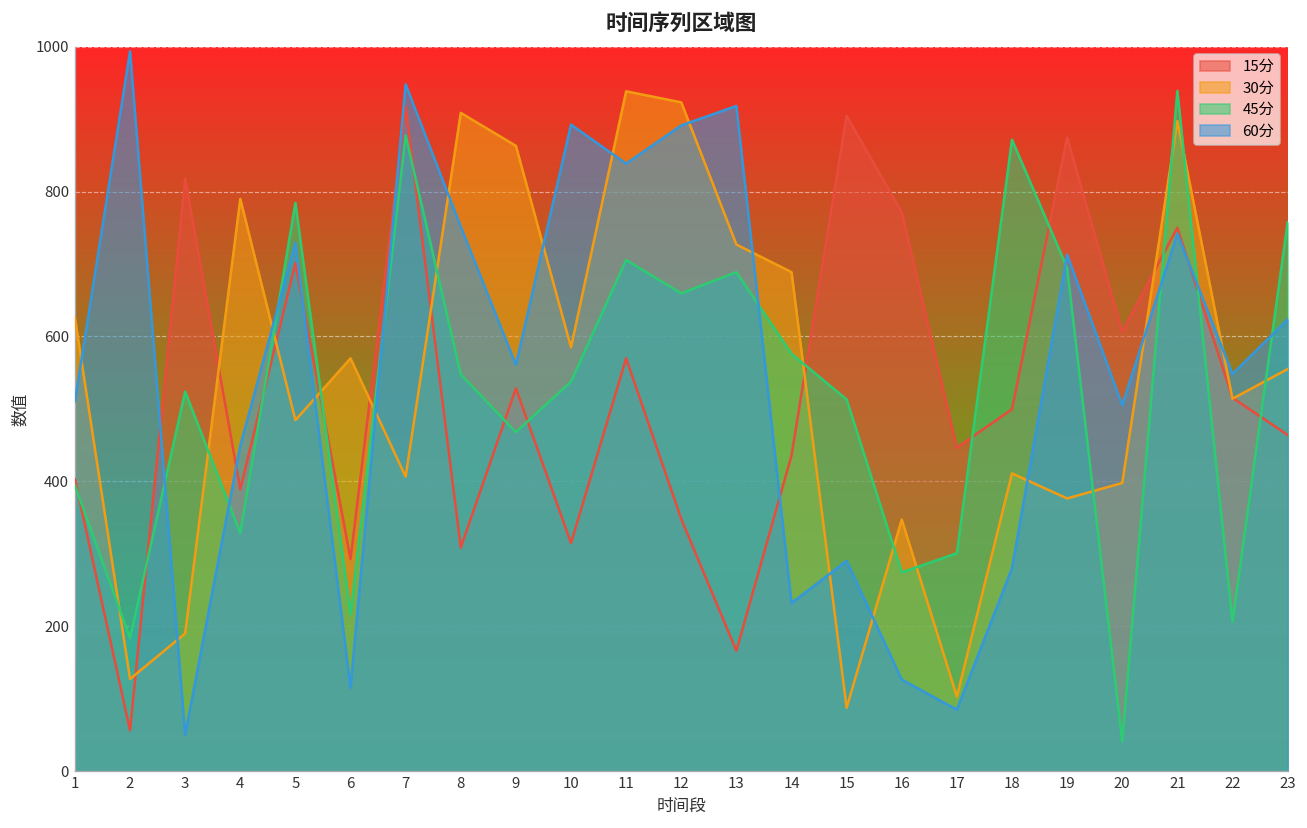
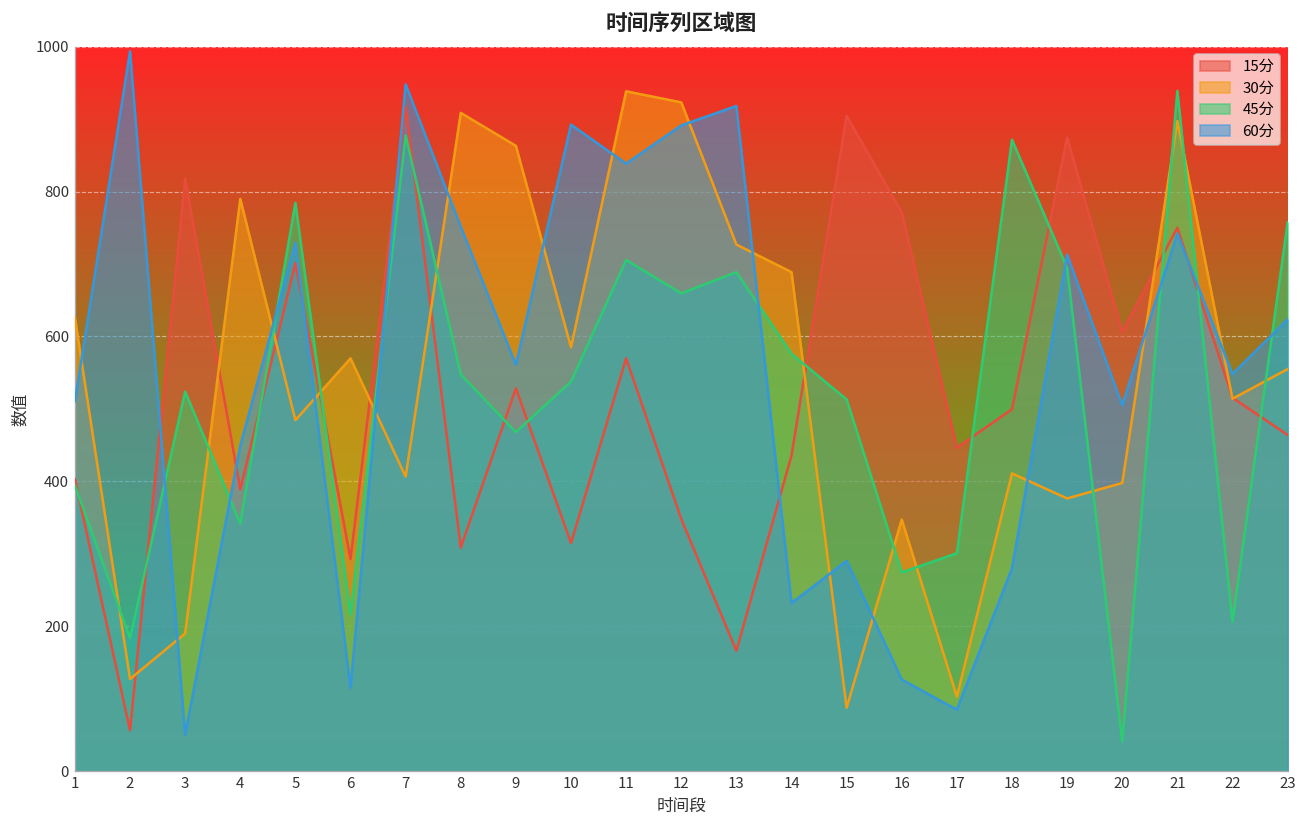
45分, 4: 330 -> 340
